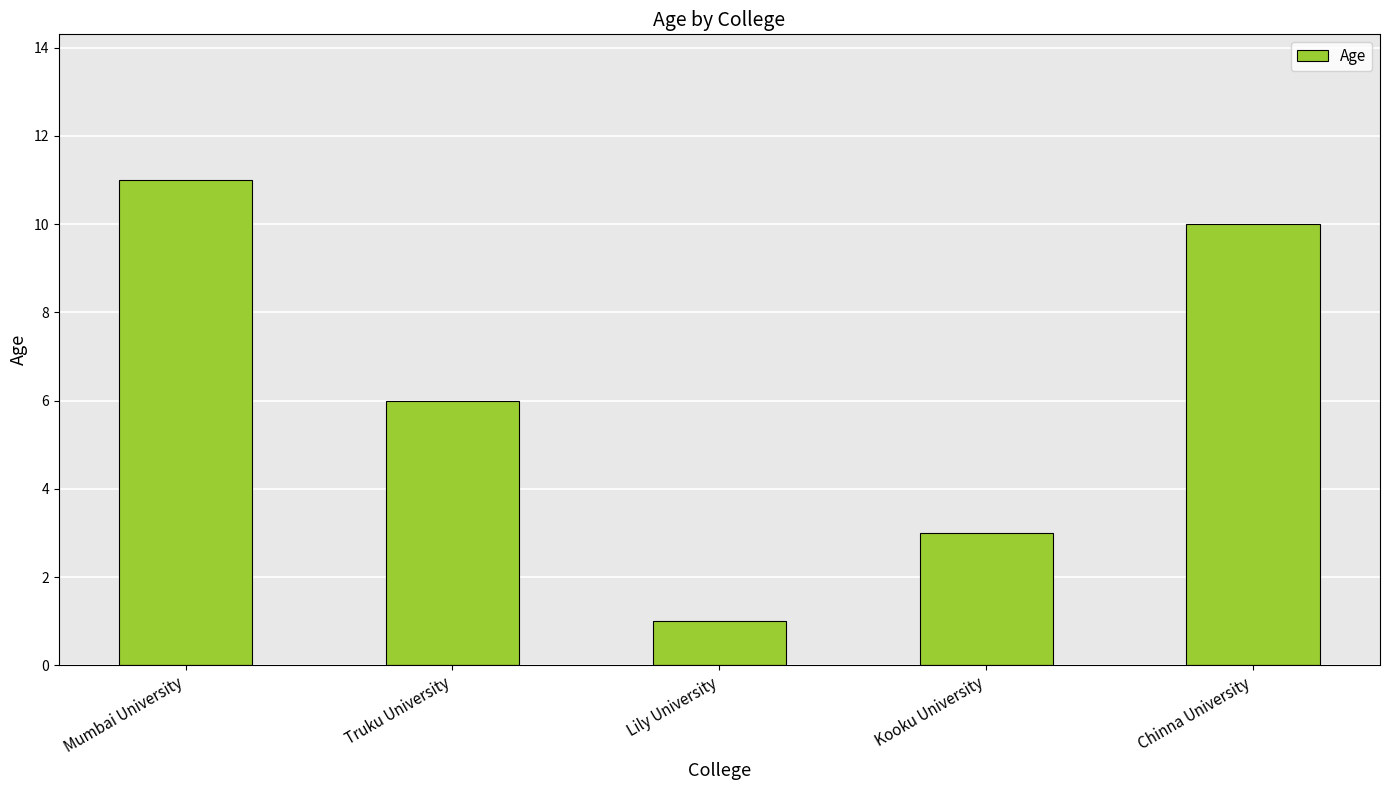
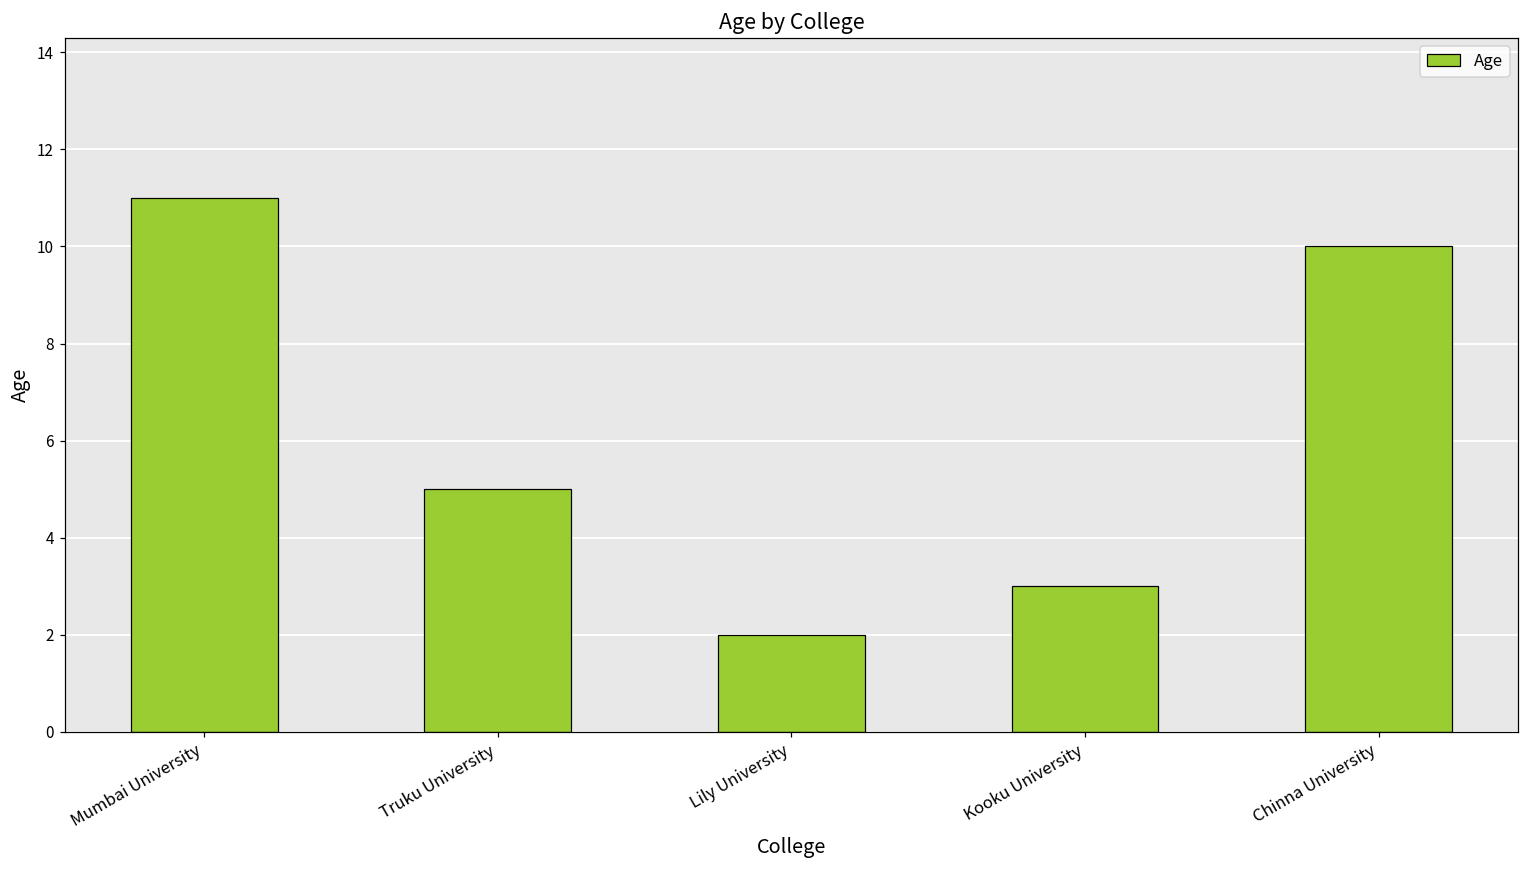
Truku University: 6 -> 5
Lily University: 1 -> 2
